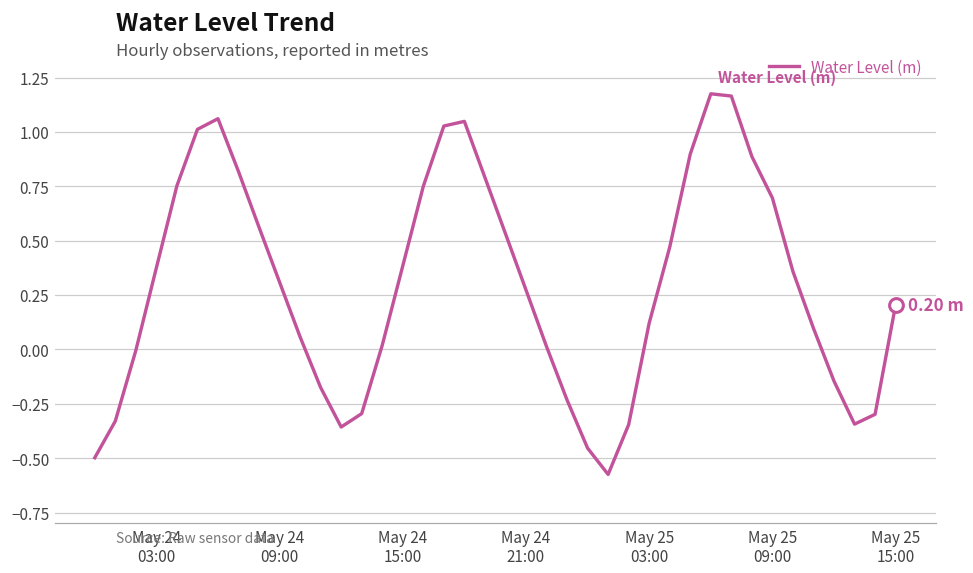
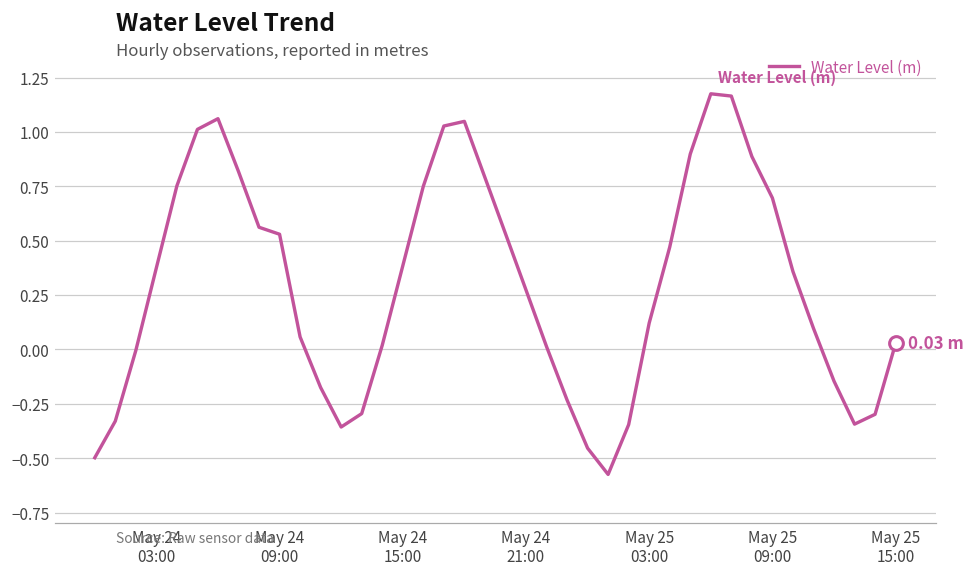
Water Level (m), May 24 09:00: 0.31 -> 0.53
Water Level (m), May 25 15:00: 0.20 -> 0.03
